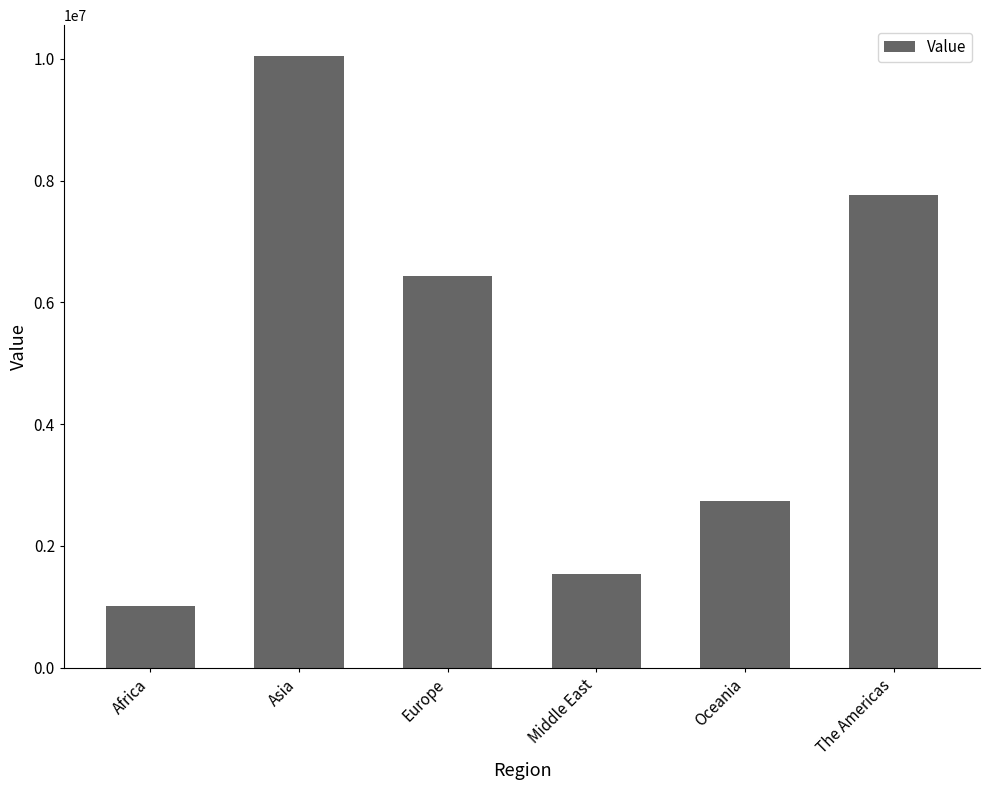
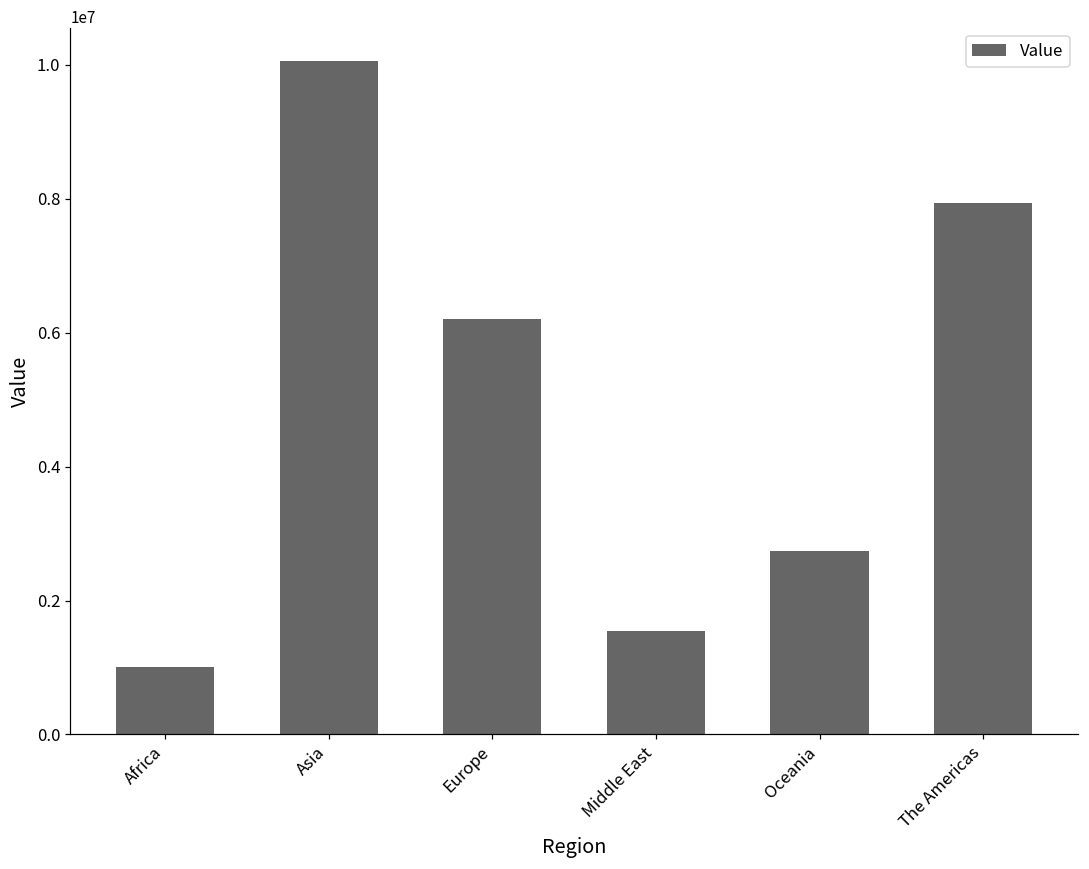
Europe: 6400000 -> 6200000
The Americas: 7800000 -> 7900000
